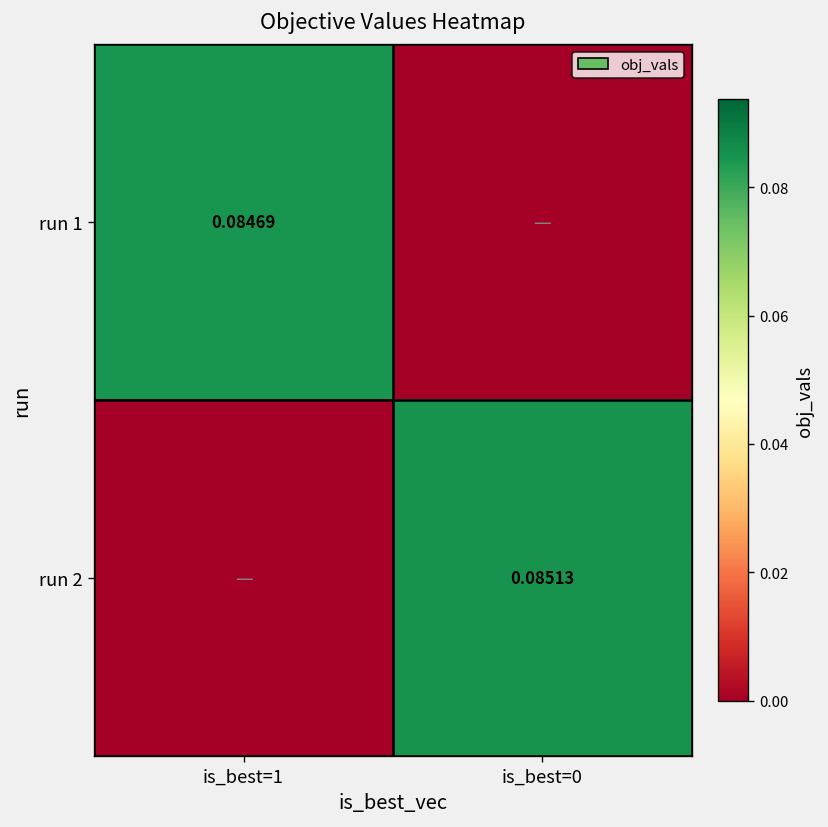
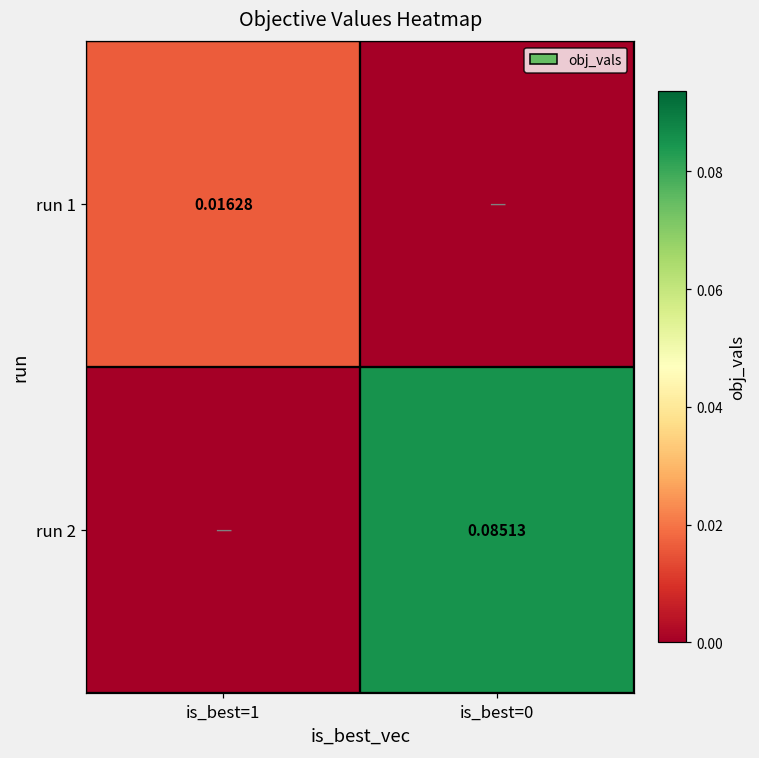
run 1, is_best=1: 0.08469 -> 0.01628
